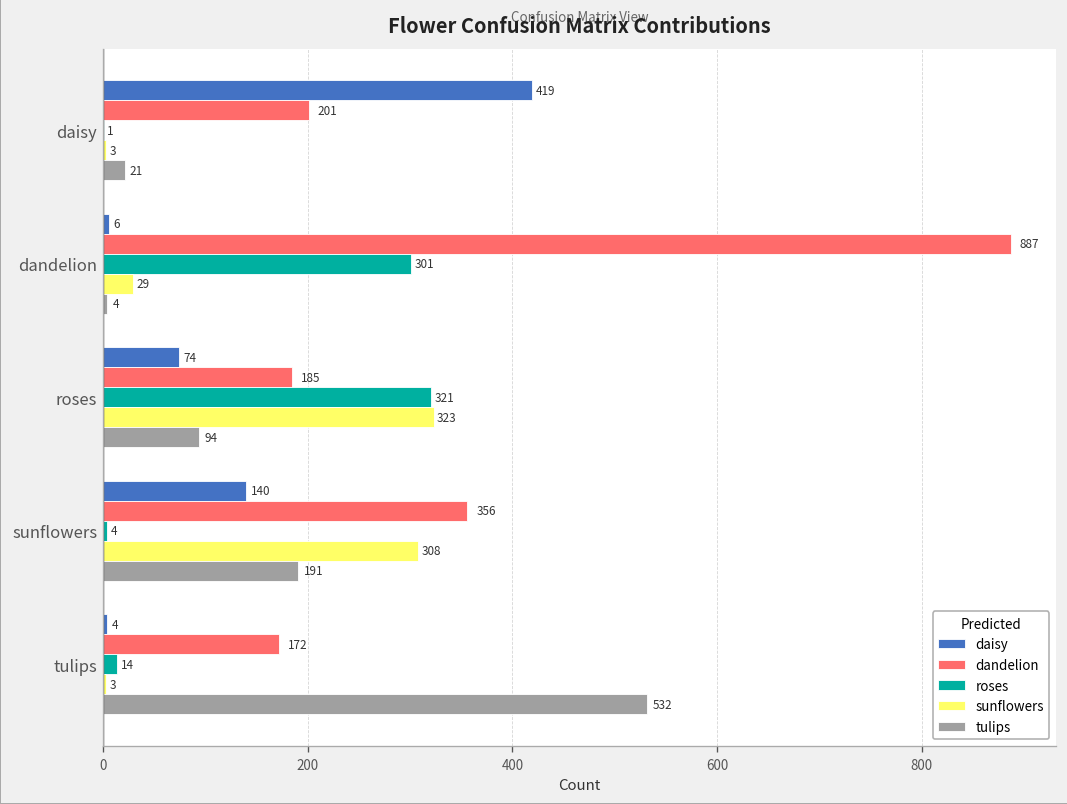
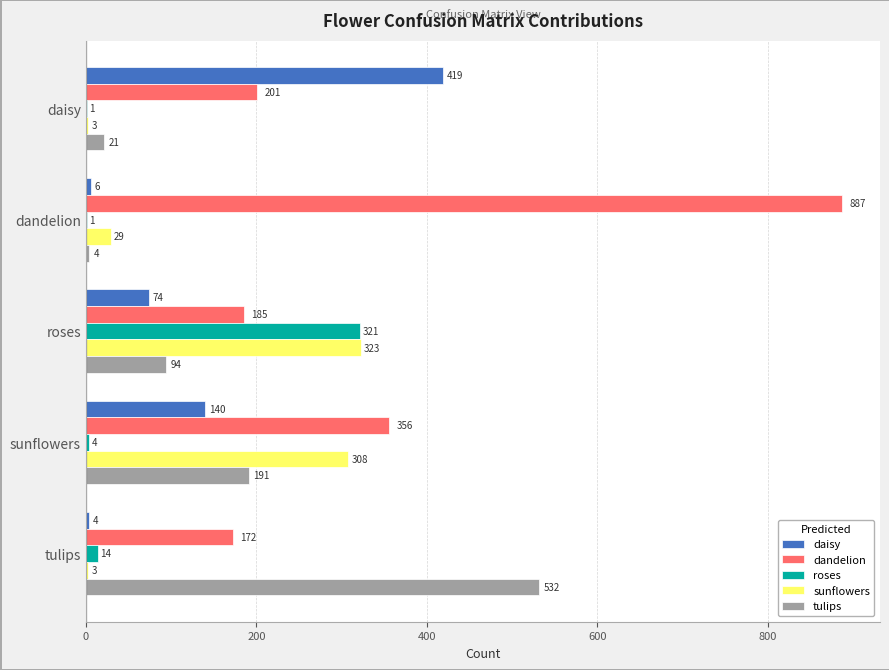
roses, dandelion: 301 -> 1
